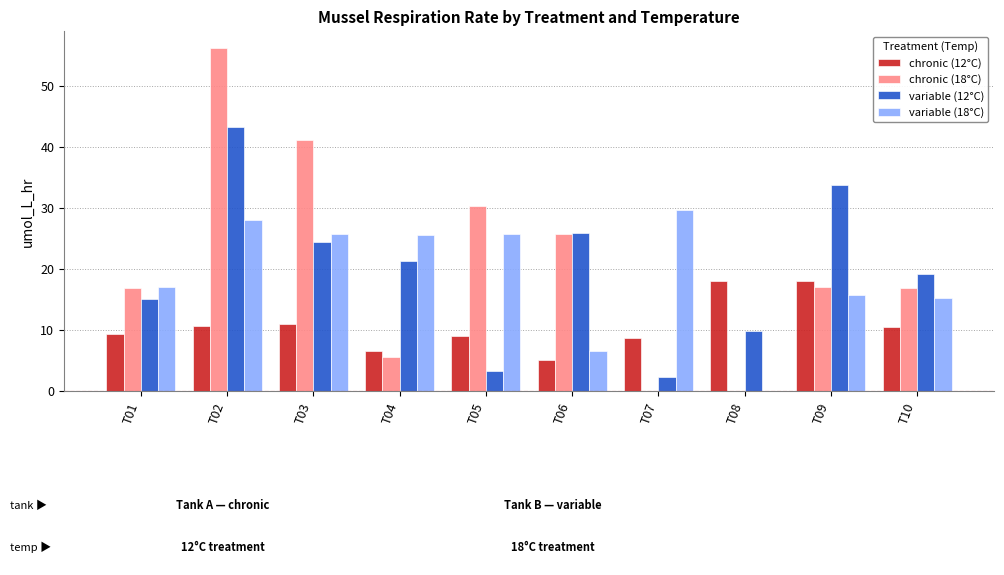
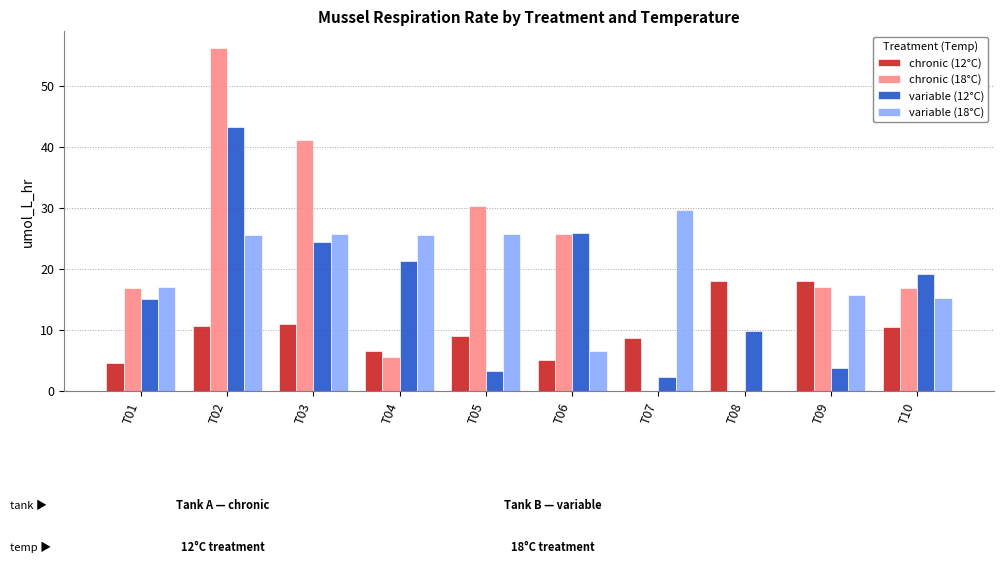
chronic (12°C), T01: 9 -> 5
variable (18°C), T02: 28 -> 26
variable (12°C), T09: 34 -> 4
